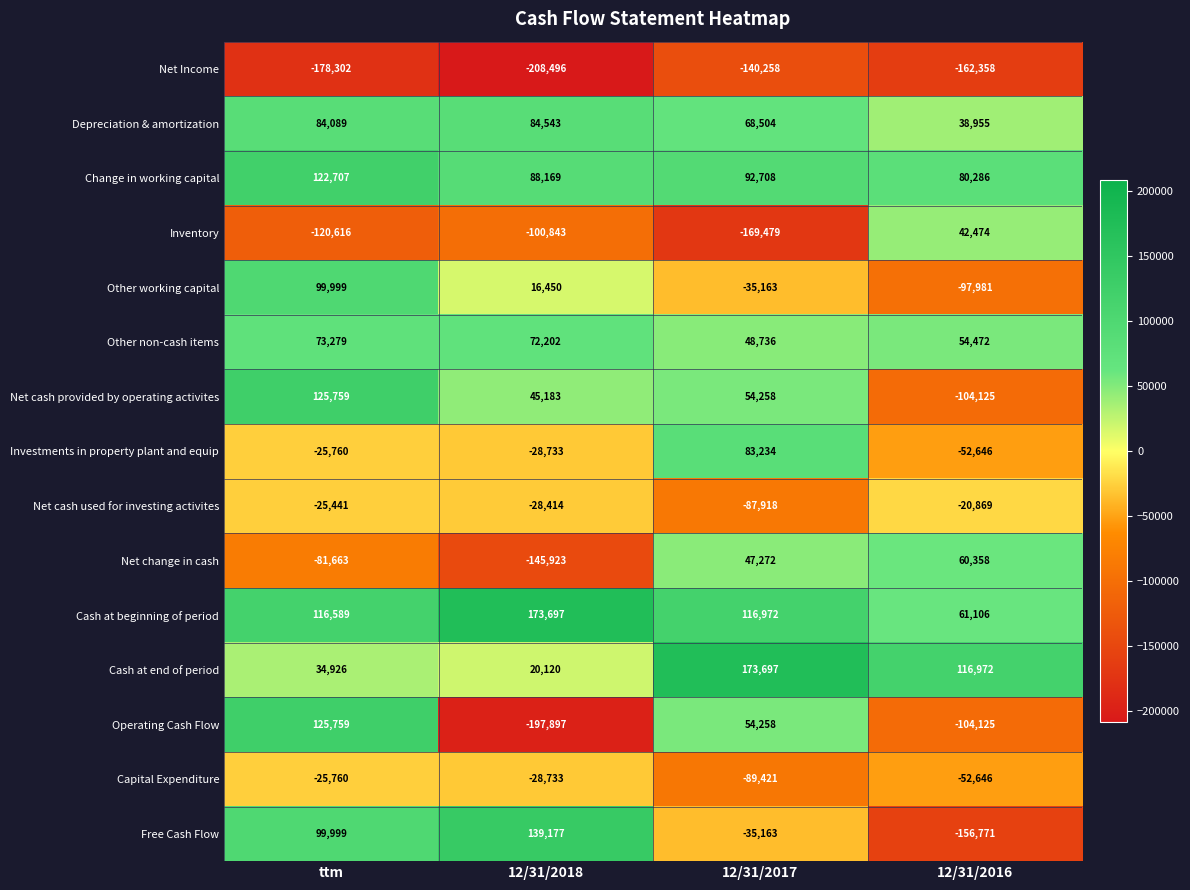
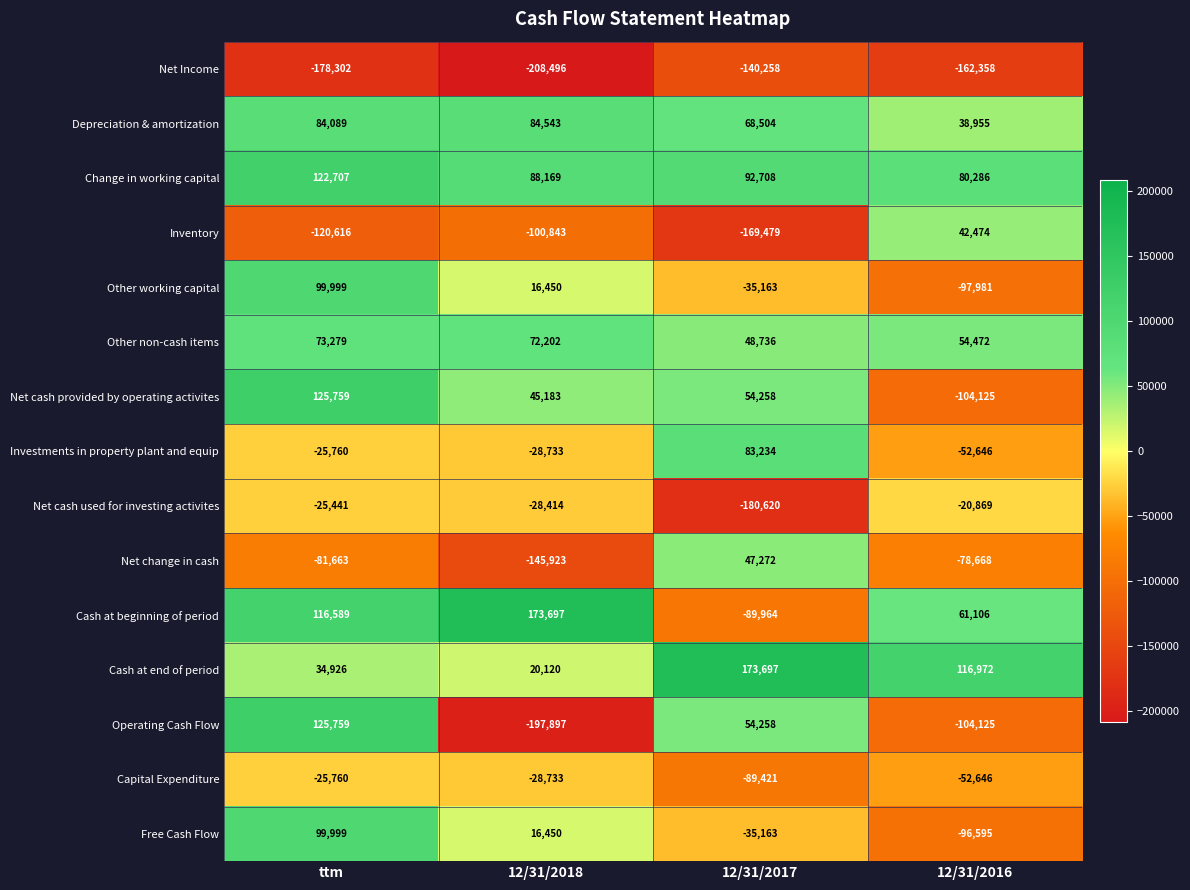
Net cash used for investing activites, 12/31/2017: -87,918 -> -180,620
Net change in cash, 12/31/2016: 60,358 -> -78,668
Cash at beginning of period, 12/31/2017: 116,972 -> -89,964
Free Cash Flow, 12/31/2018: 139,177 -> 16,450
Free Cash Flow, 12/31/2016: -156,771 -> -96,595
